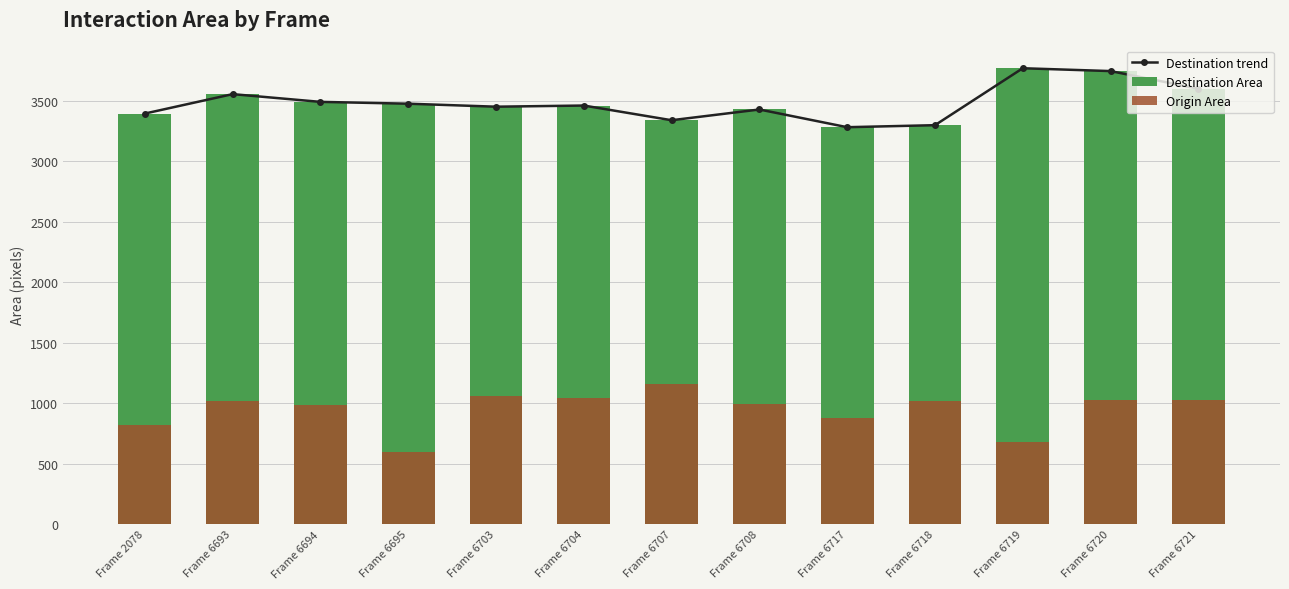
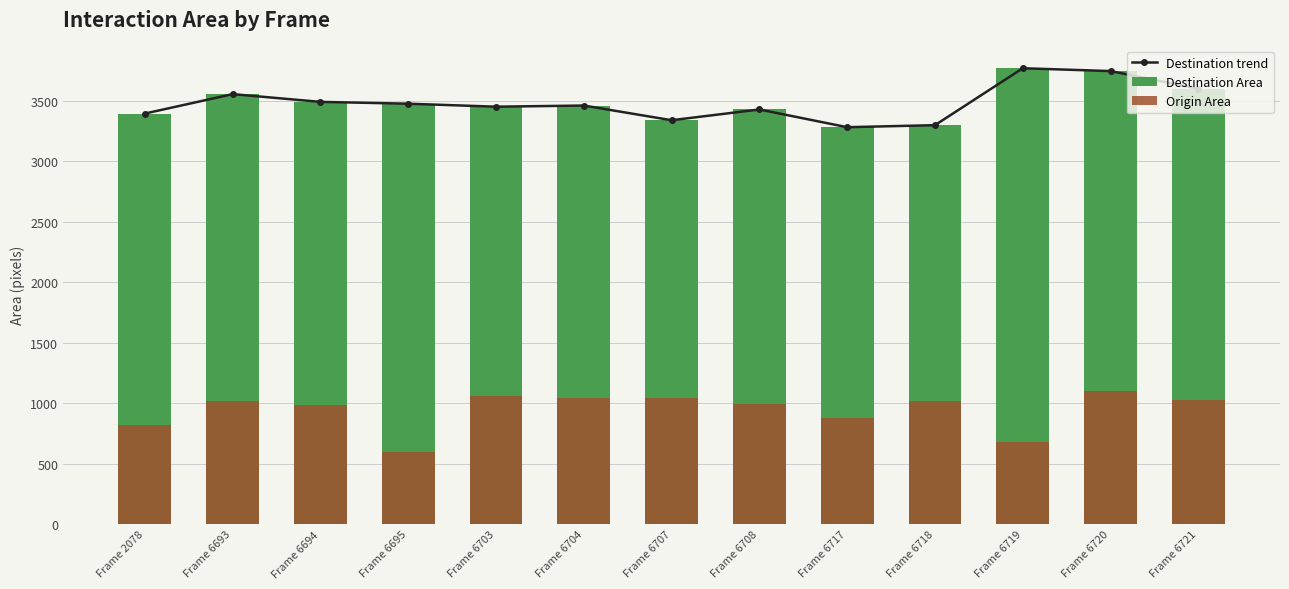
Origin Area, Frame 6707: 1150 -> 1040
Origin Area, Frame 6720: 1030 -> 1100
